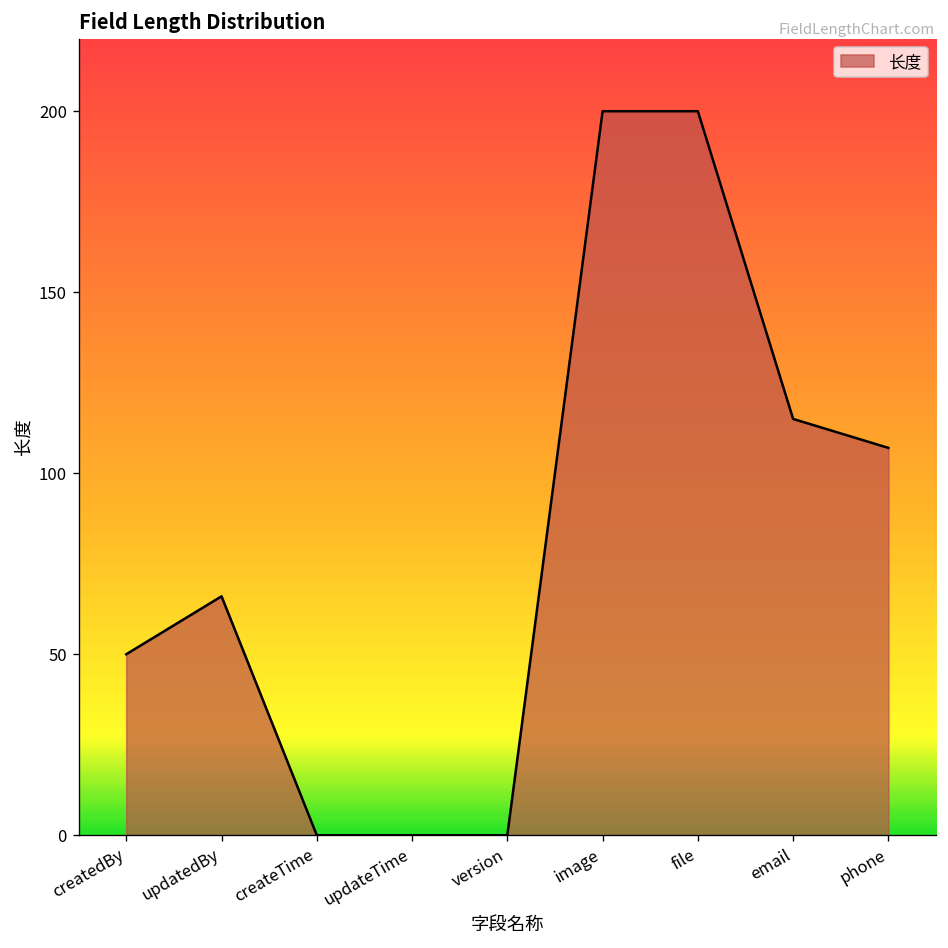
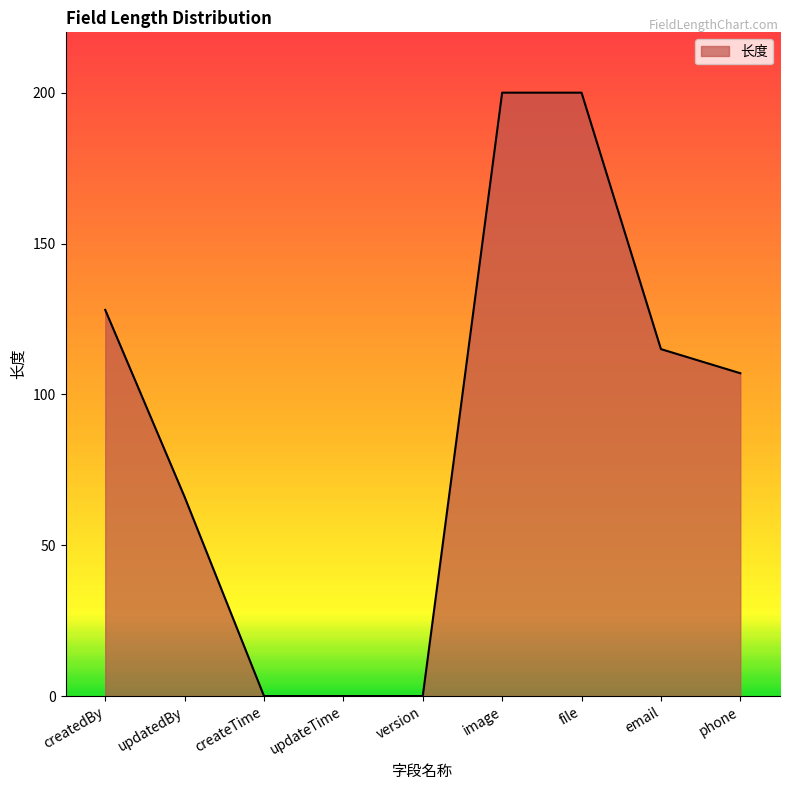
createdBy: 50 -> 128
